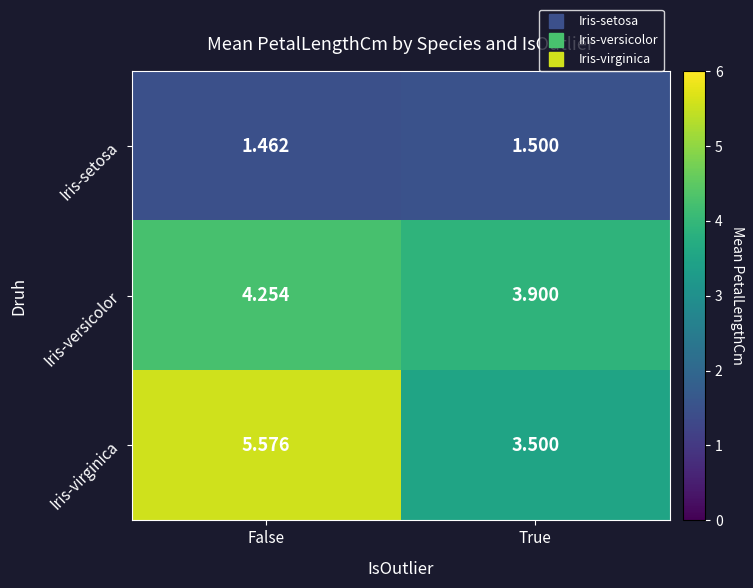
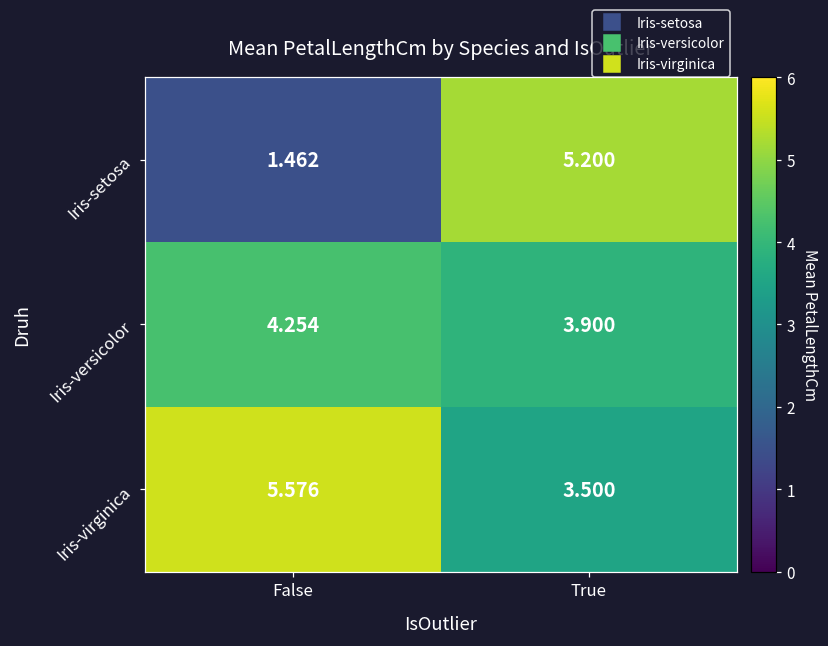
Iris-setosa, True: 1.500 -> 5.200
